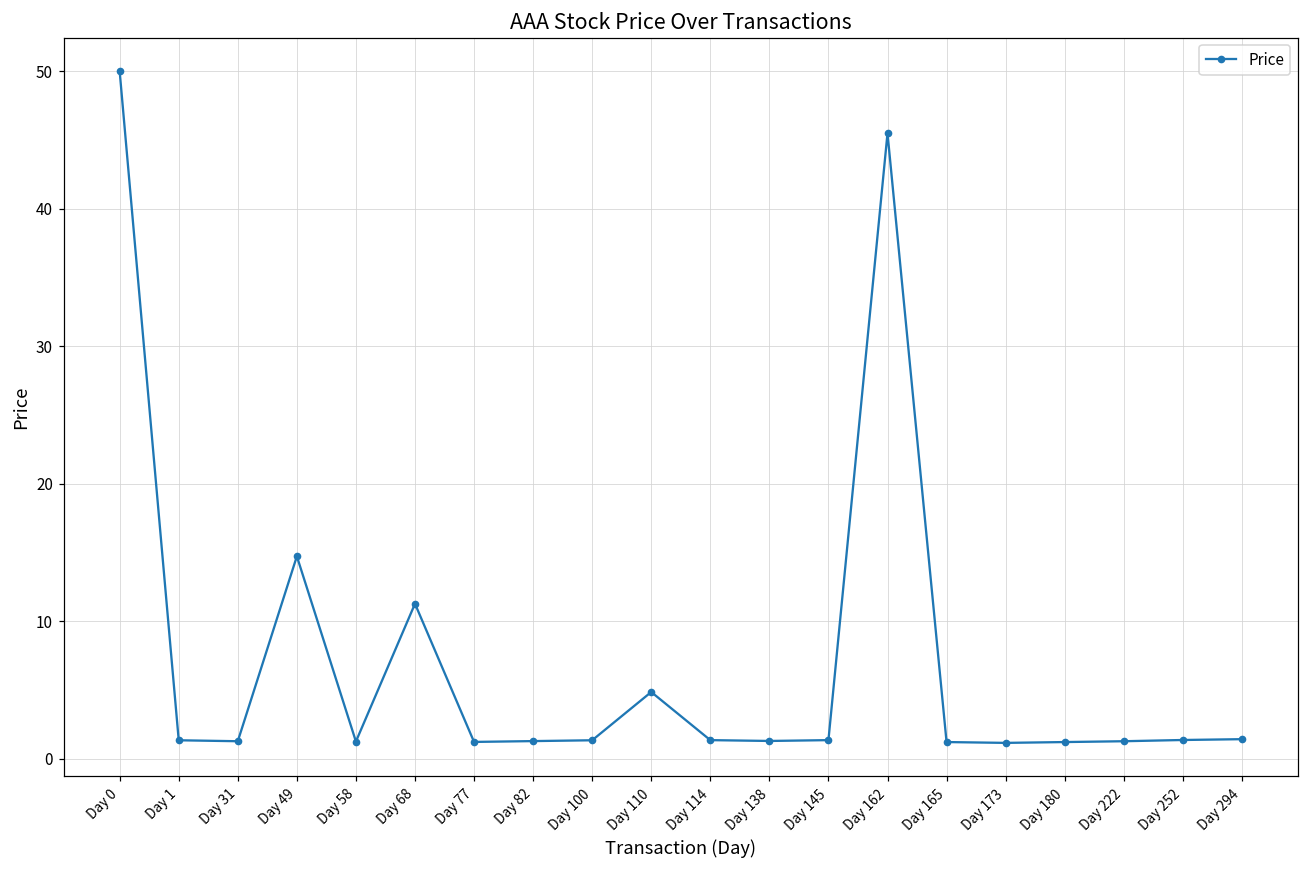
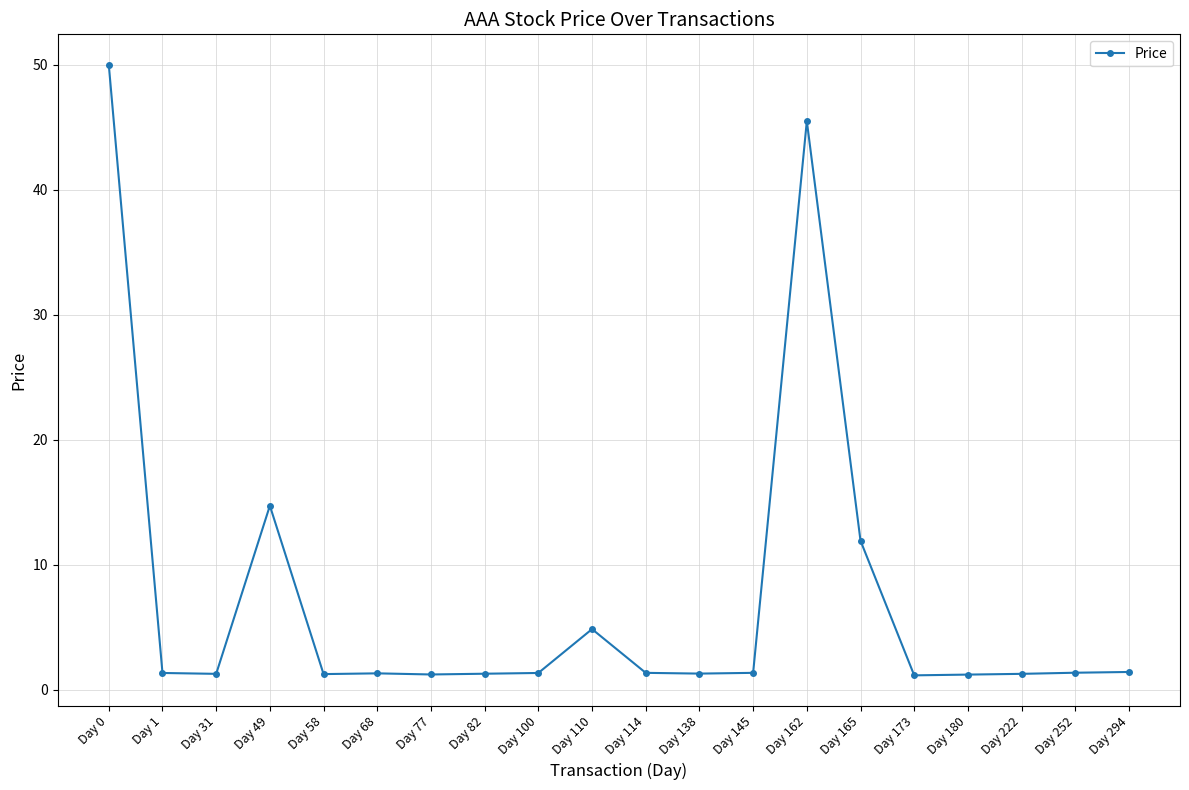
Day 68: 11.3 -> 1.3
Day 165: 1.2 -> 11.9
